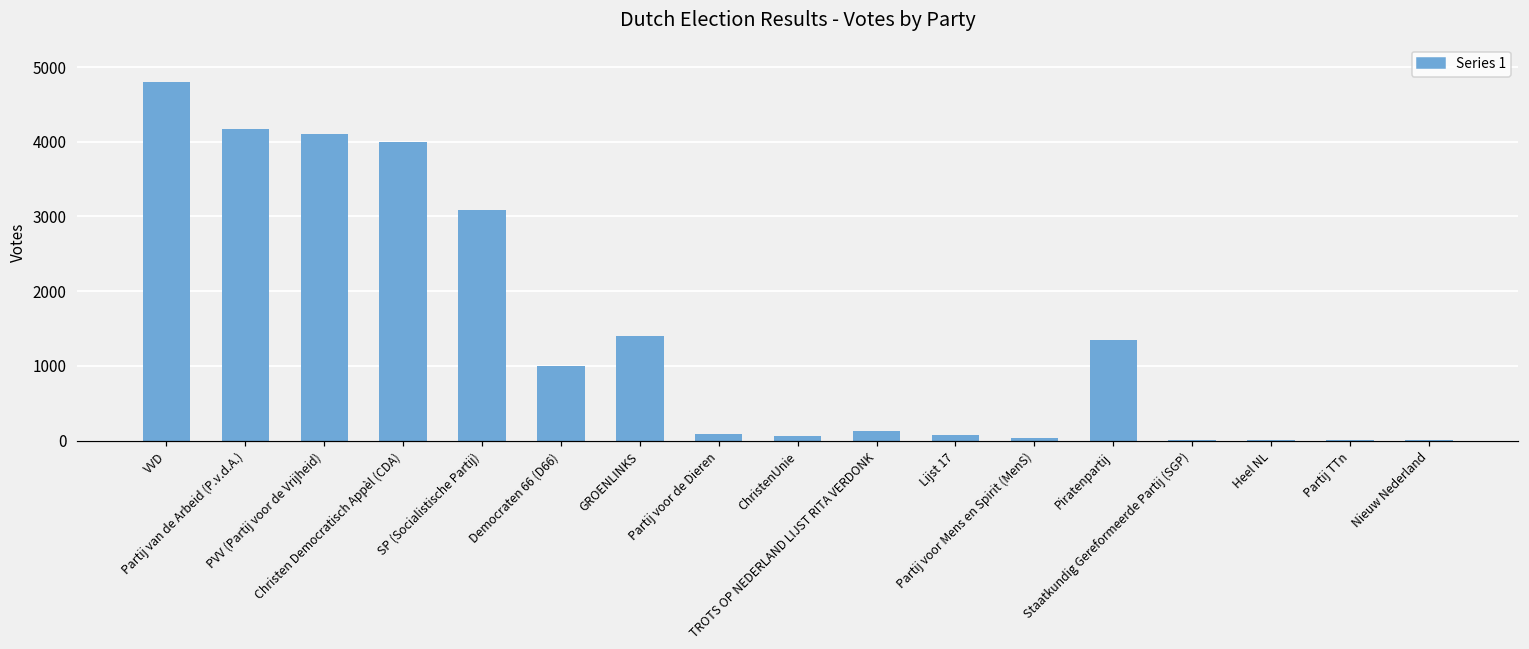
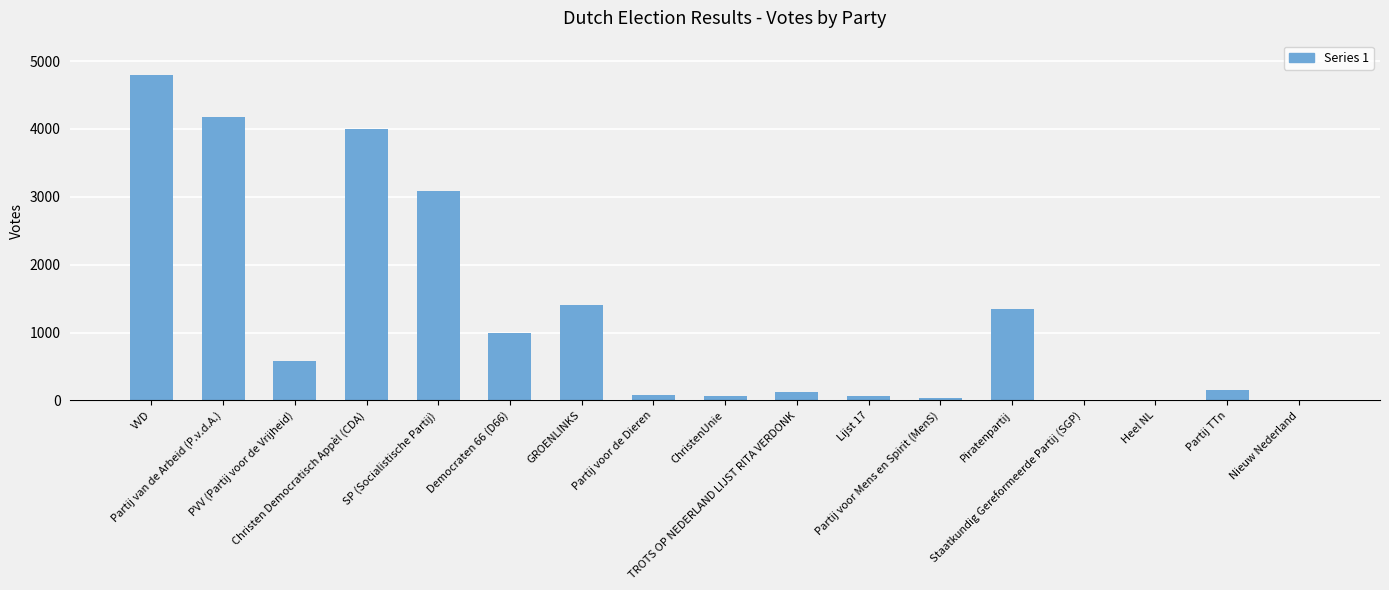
PVV (Partij voor de Vrijheid): 4100 -> 600
Partij TTn: 0 -> 100
